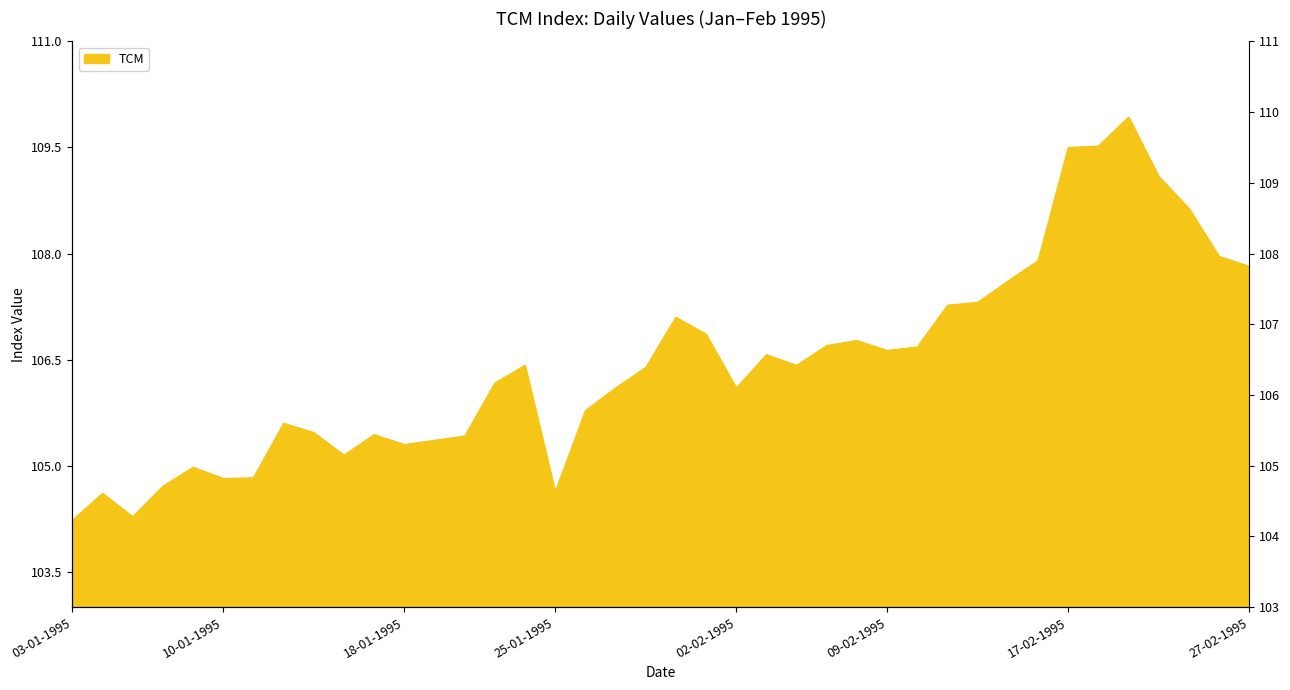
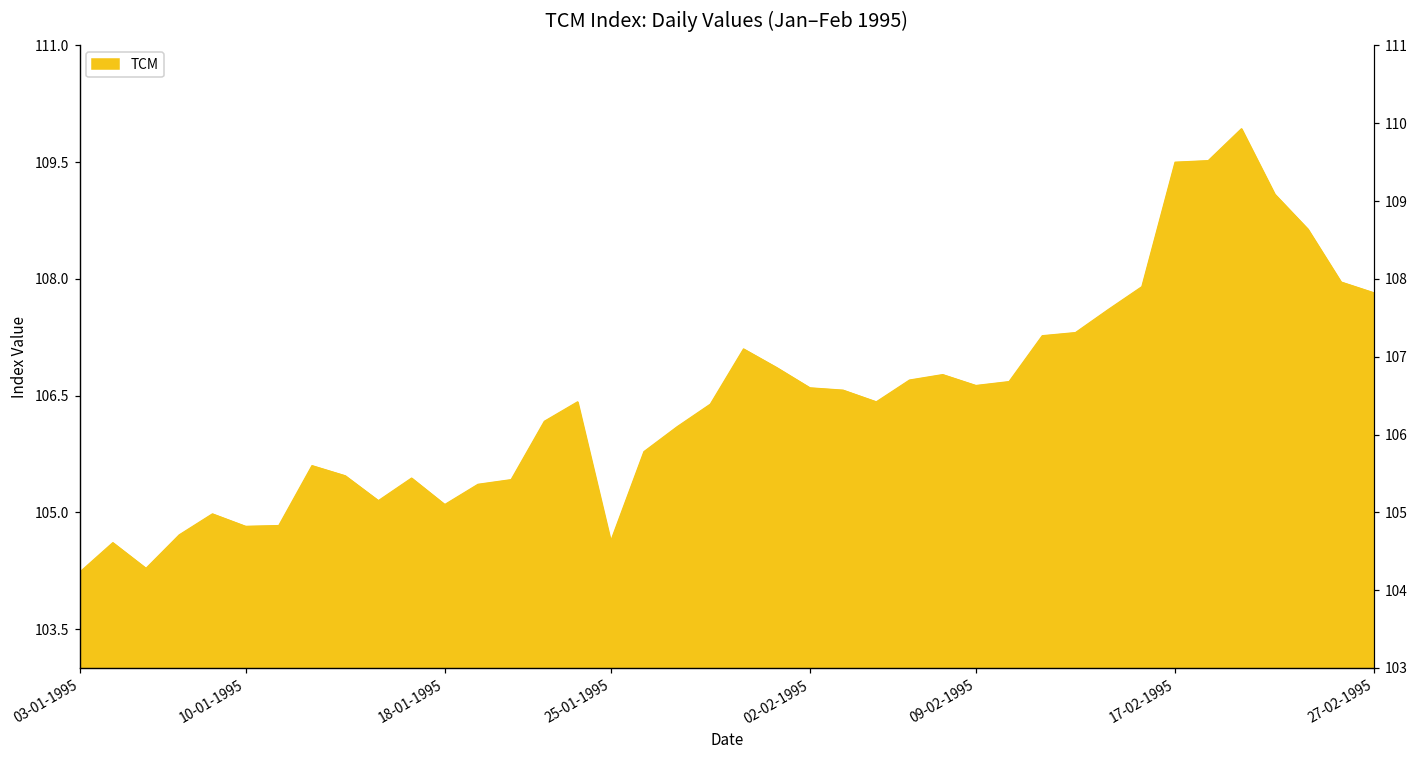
18-01-1995: 105.3 -> 105.1
02-02-1995: 106.1 -> 106.6
